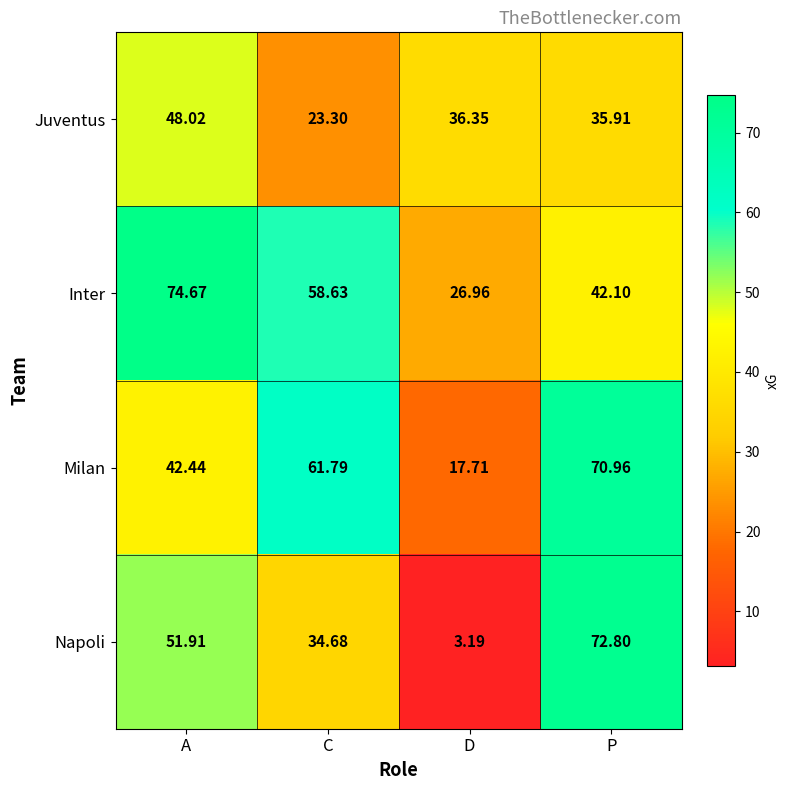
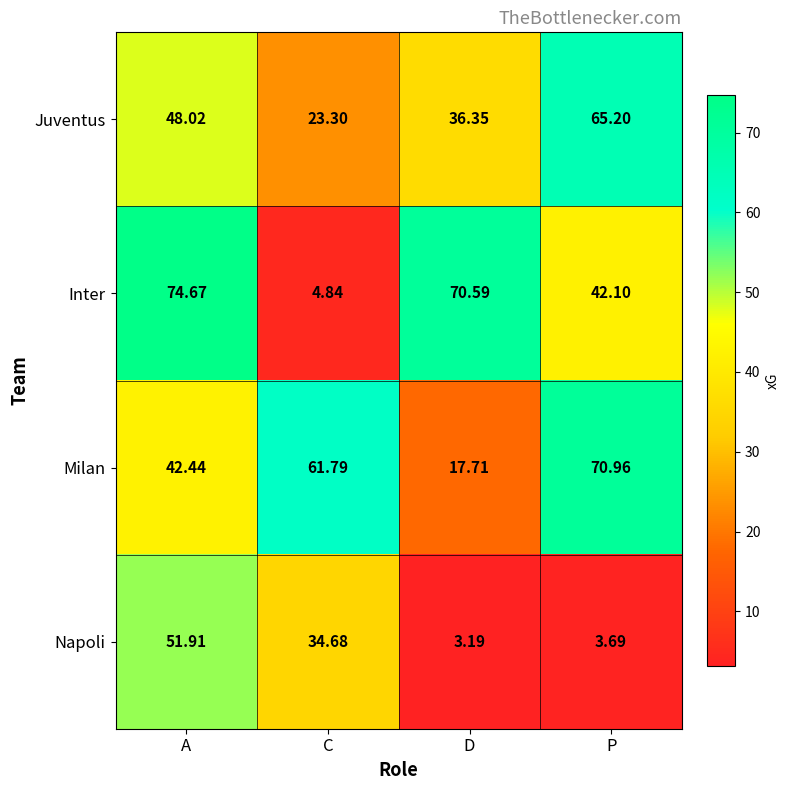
Juventus, P: 35.91 -> 65.20
Inter, C: 58.63 -> 4.84
Inter, D: 26.96 -> 70.59
Napoli, P: 72.80 -> 3.69
